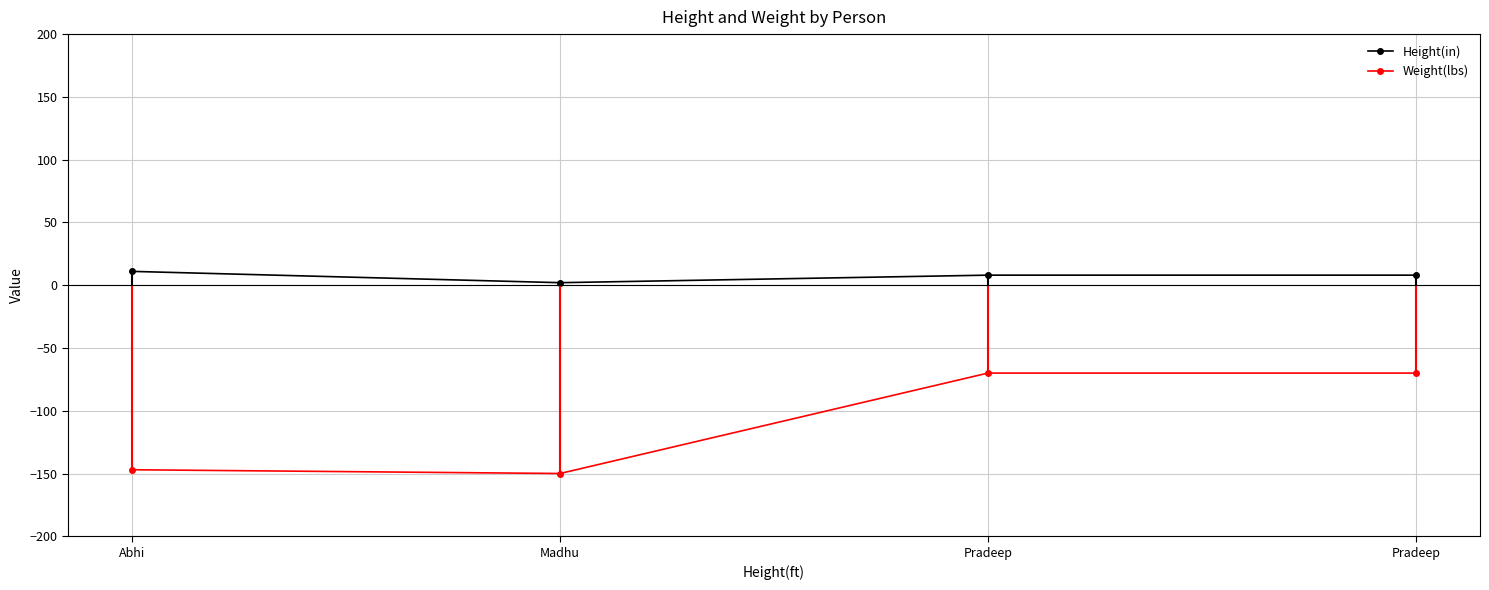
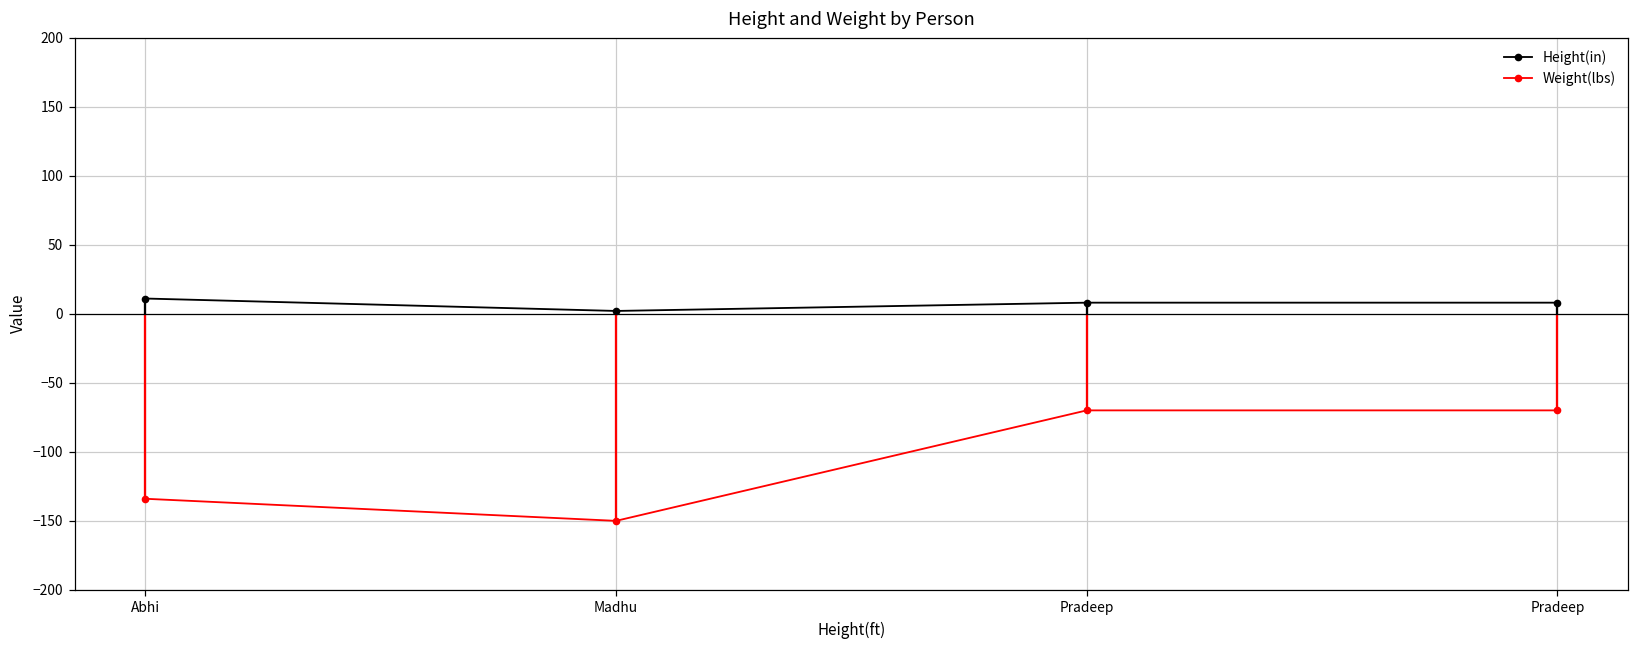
Weight(lbs), Abhi: -147 -> -134
